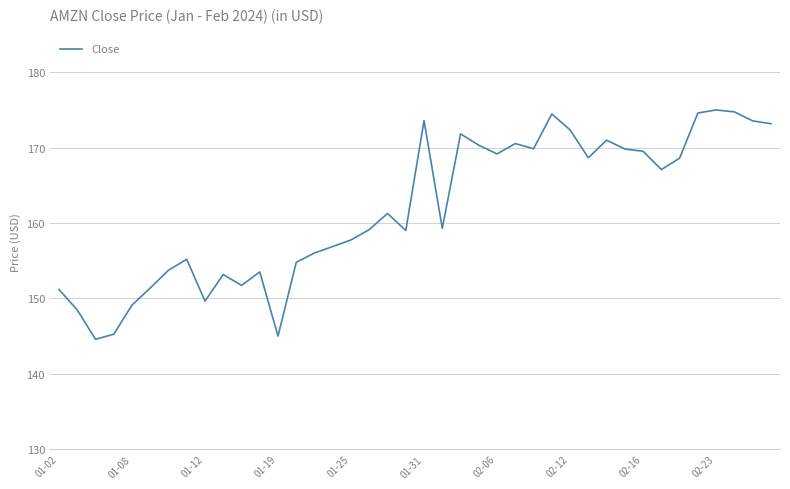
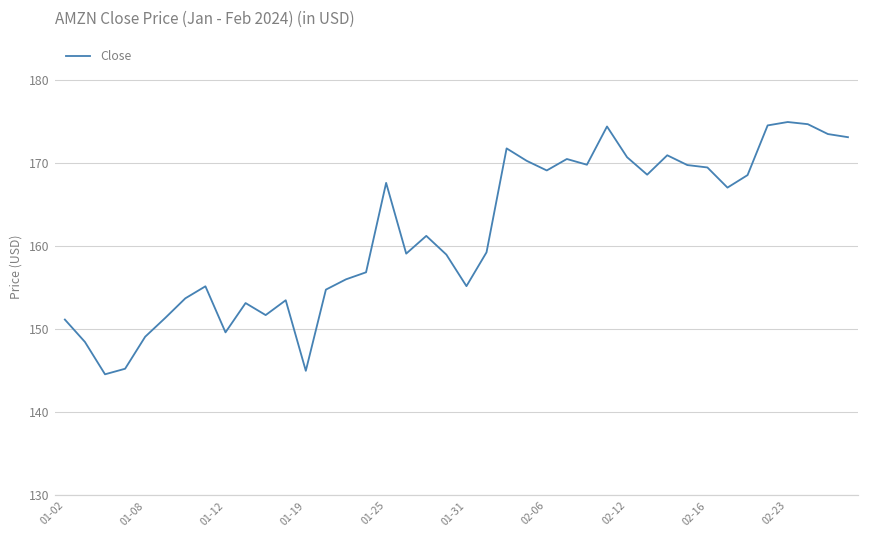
01-25: 158 -> 168
01-31: 174 -> 155
02-12: 172 -> 171
